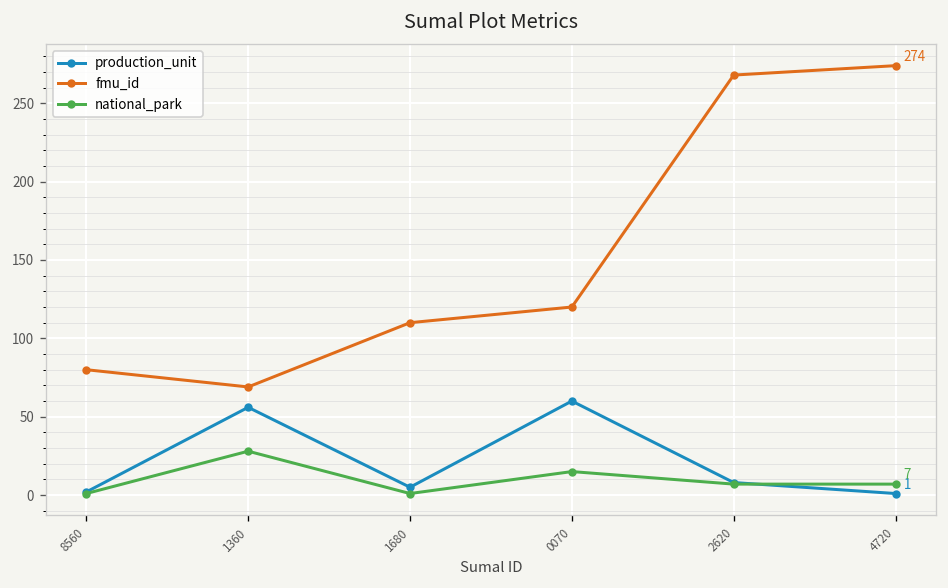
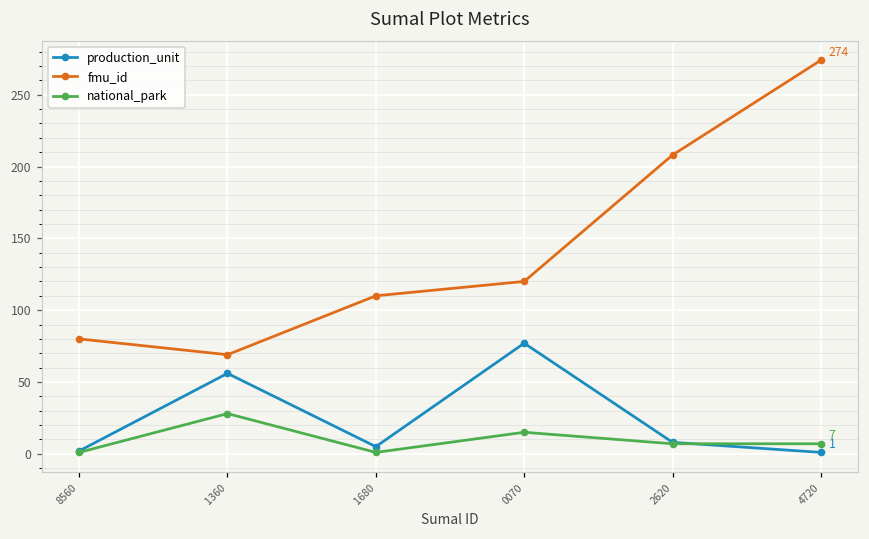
production_unit, 0070: 60 -> 77
fmu_id, 2620: 268 -> 208
